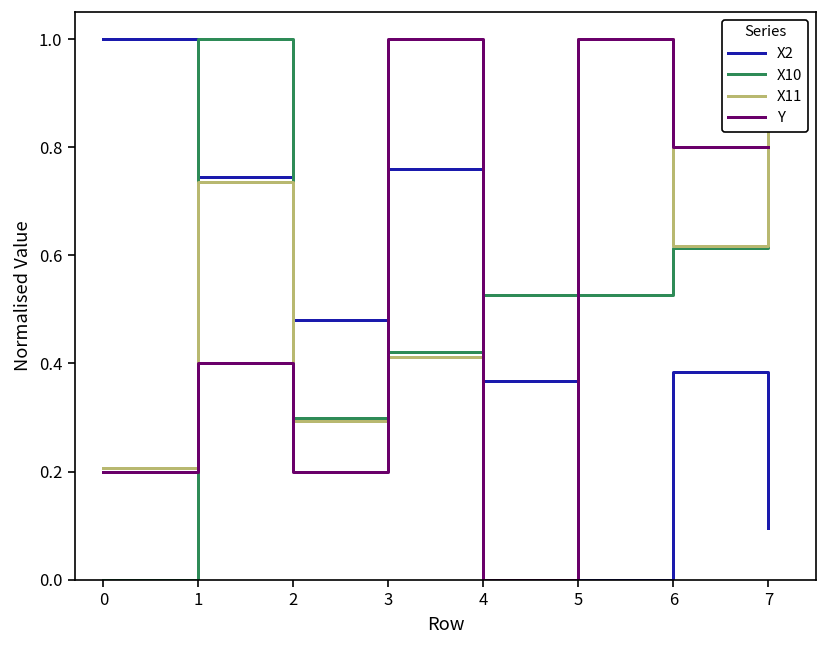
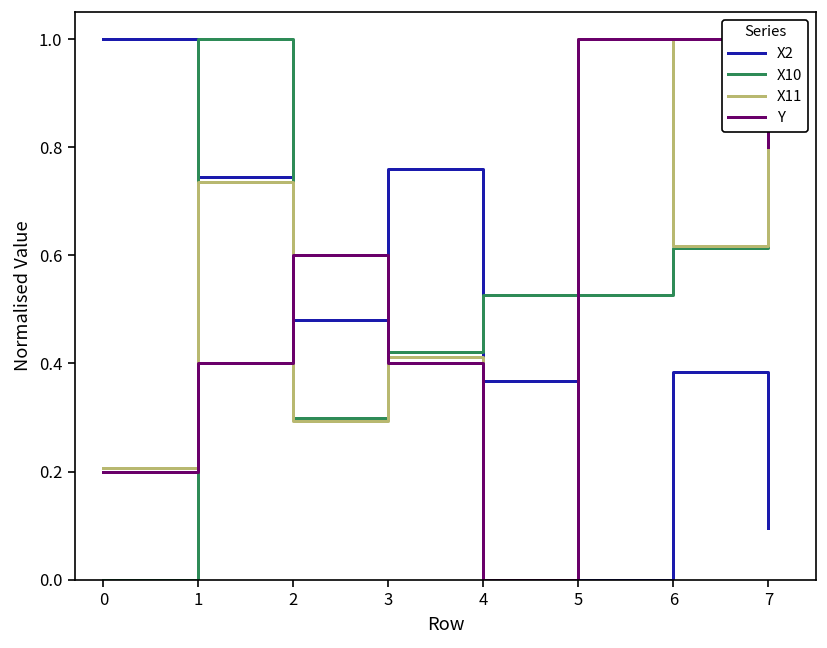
Y, 2: 0.20 -> 0.60
Y, 3: 1.00 -> 0.40
Y, 6: 0.80 -> 1.00
